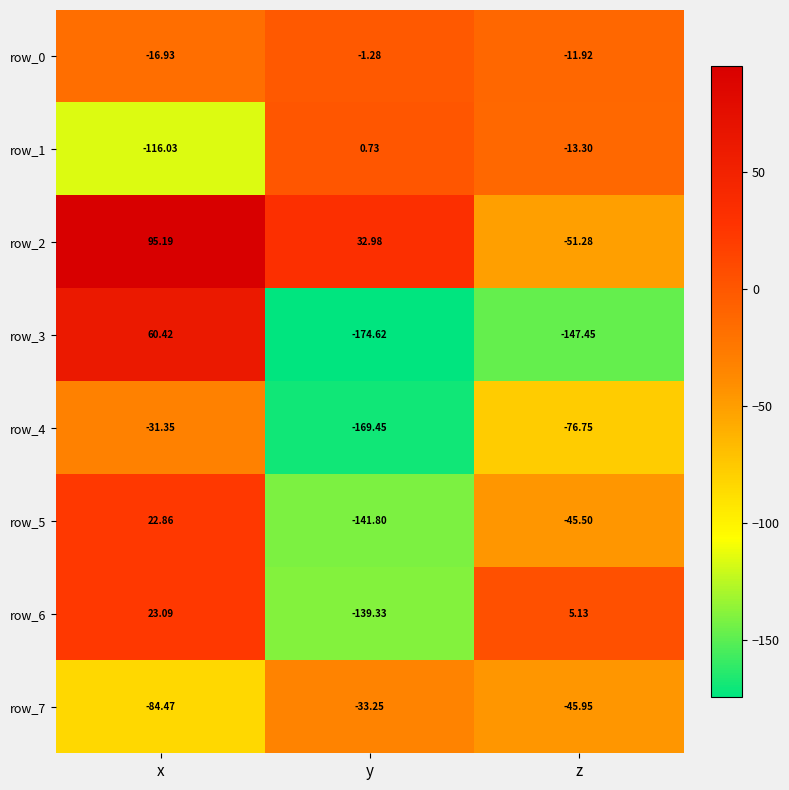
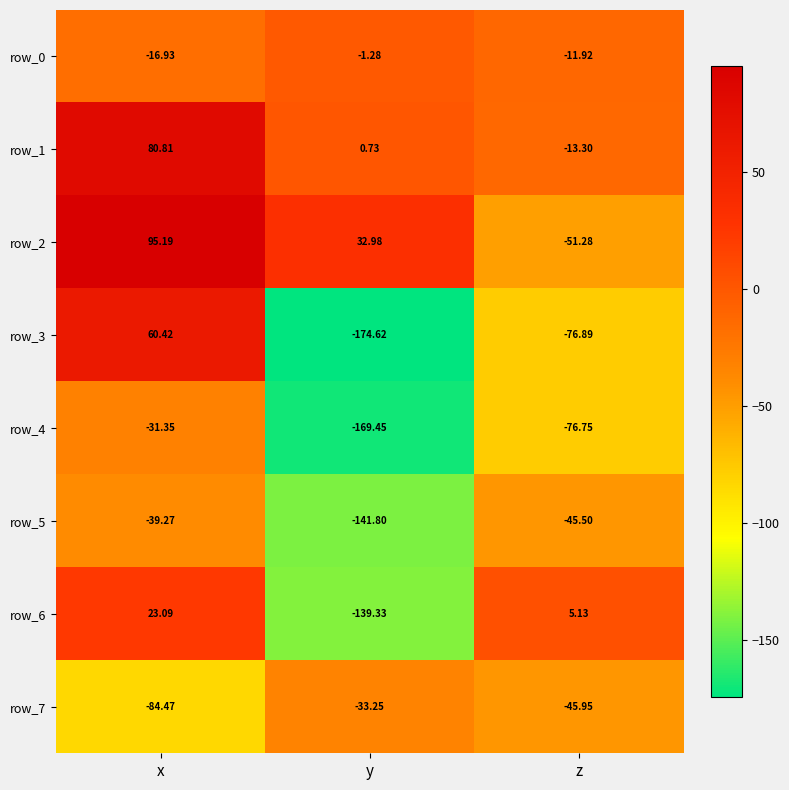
row_1, x: -116.03 -> 80.81
row_3, z: -147.45 -> -76.89
row_5, x: 22.86 -> -39.27
